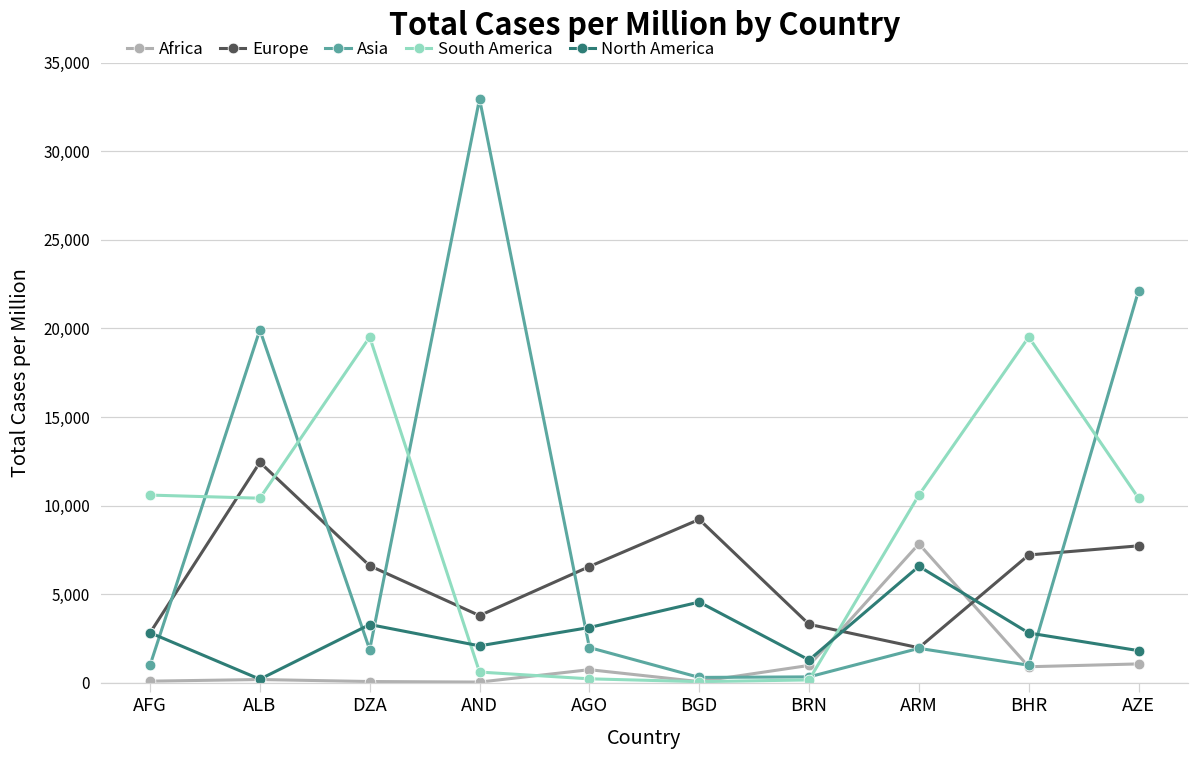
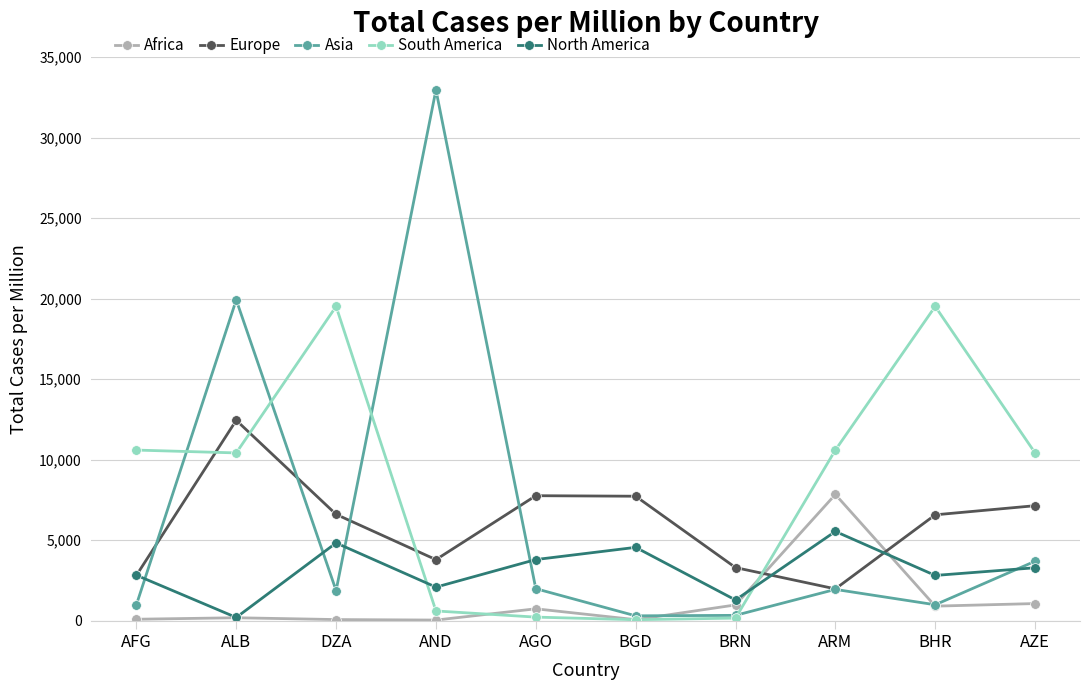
North America, DZA: 3,300 -> 4,800
Europe, AGO: 6,600 -> 7,800
North America, AGO: 3,100 -> 3,800
Europe, BGD: 9,200 -> 7,700
North America, ARM: 6,600 -> 5,500
Europe, BHR: 7,200 -> 6,600
Europe, AZE: 7,700 -> 7,100
Asia, AZE: 22,100 -> 3,700
North America, AZE: 1,800 -> 3,300
